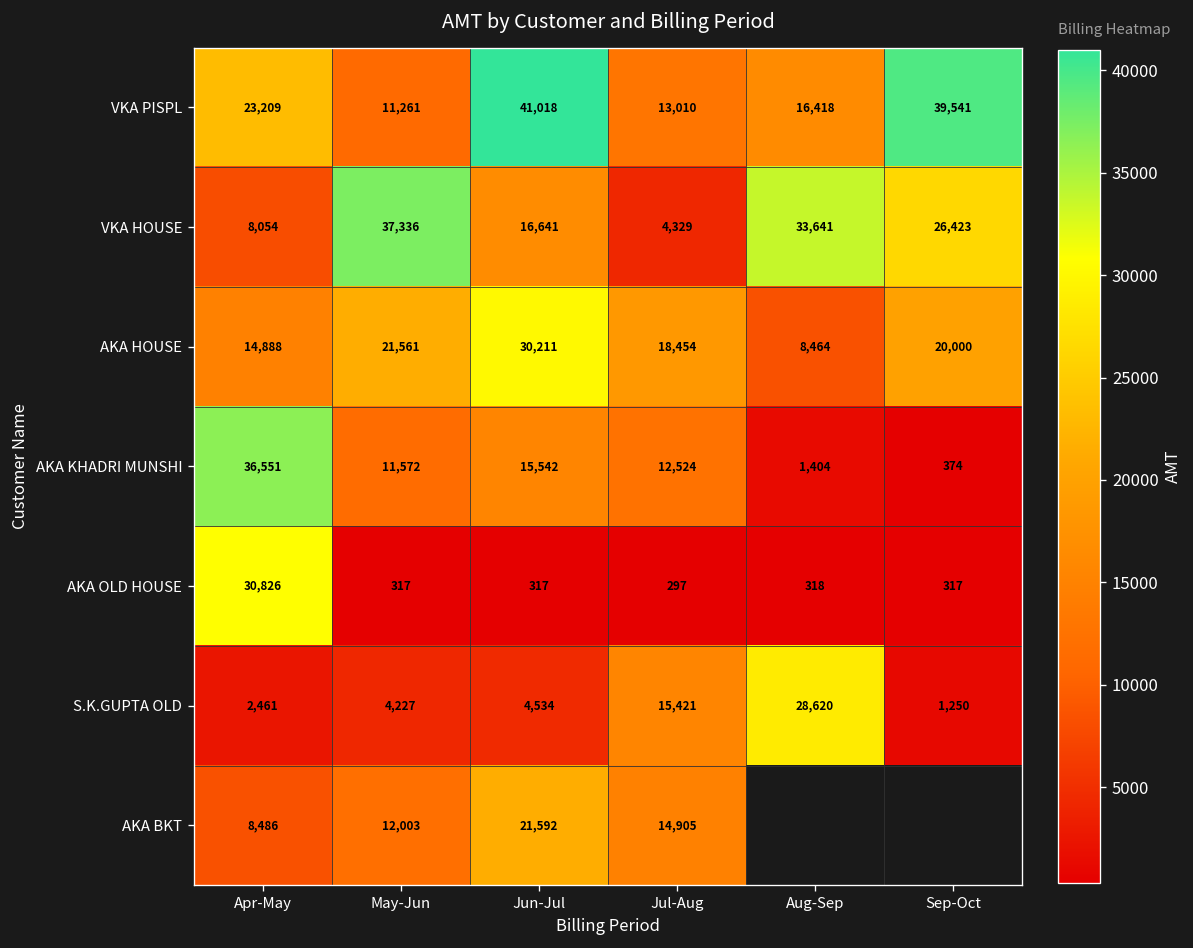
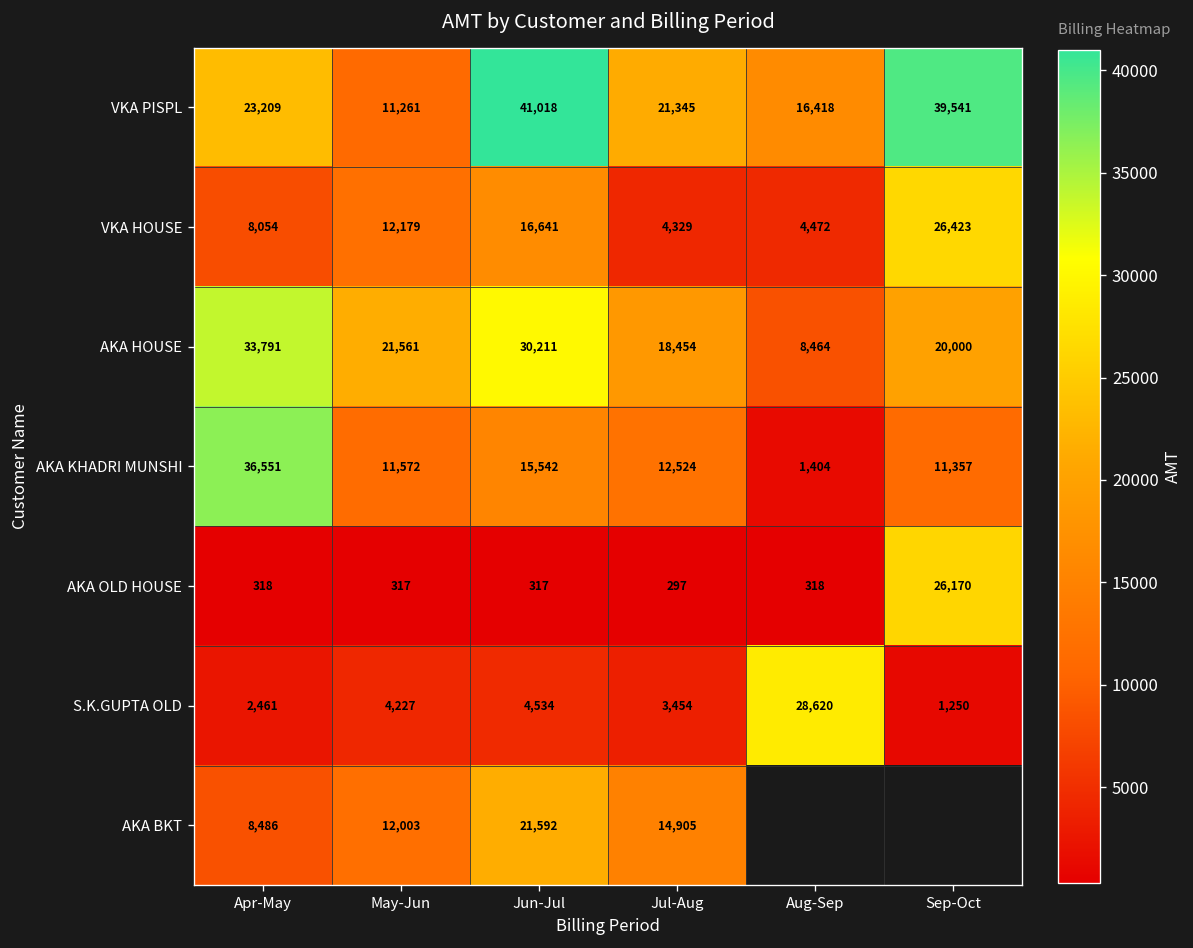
VKA PISPL, Jul-Aug: 13,010 -> 21,345
VKA HOUSE, May-Jun: 37,336 -> 12,179
VKA HOUSE, Aug-Sep: 33,641 -> 4,472
AKA HOUSE, Apr-May: 14,888 -> 33,791
AKA KHADRI MUNSHI, Sep-Oct: 374 -> 11,357
AKA OLD HOUSE, Apr-May: 30,826 -> 318
AKA OLD HOUSE, Sep-Oct: 317 -> 26,170
S.K.GUPTA OLD, Jul-Aug: 15,421 -> 3,454
